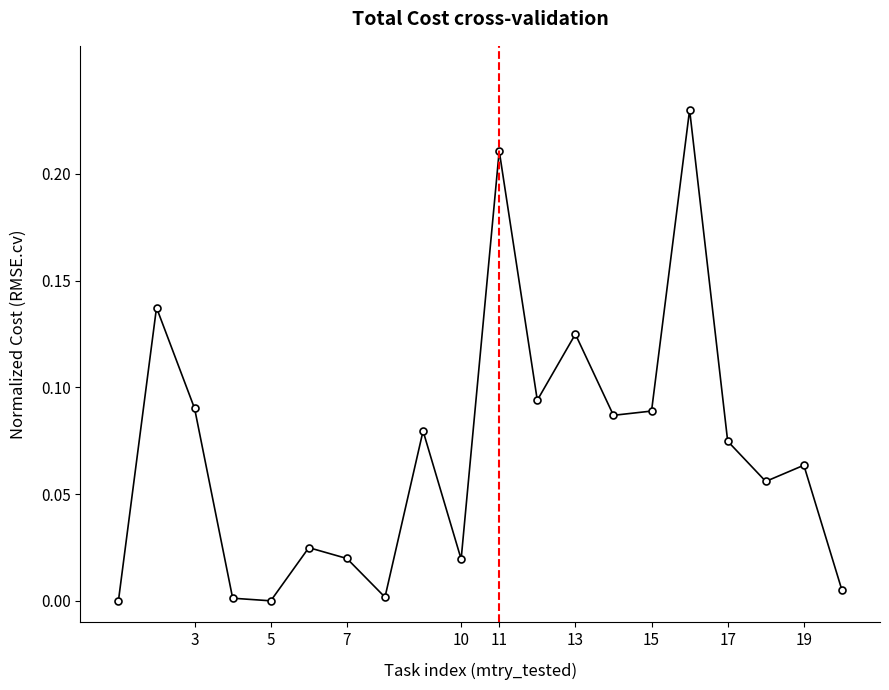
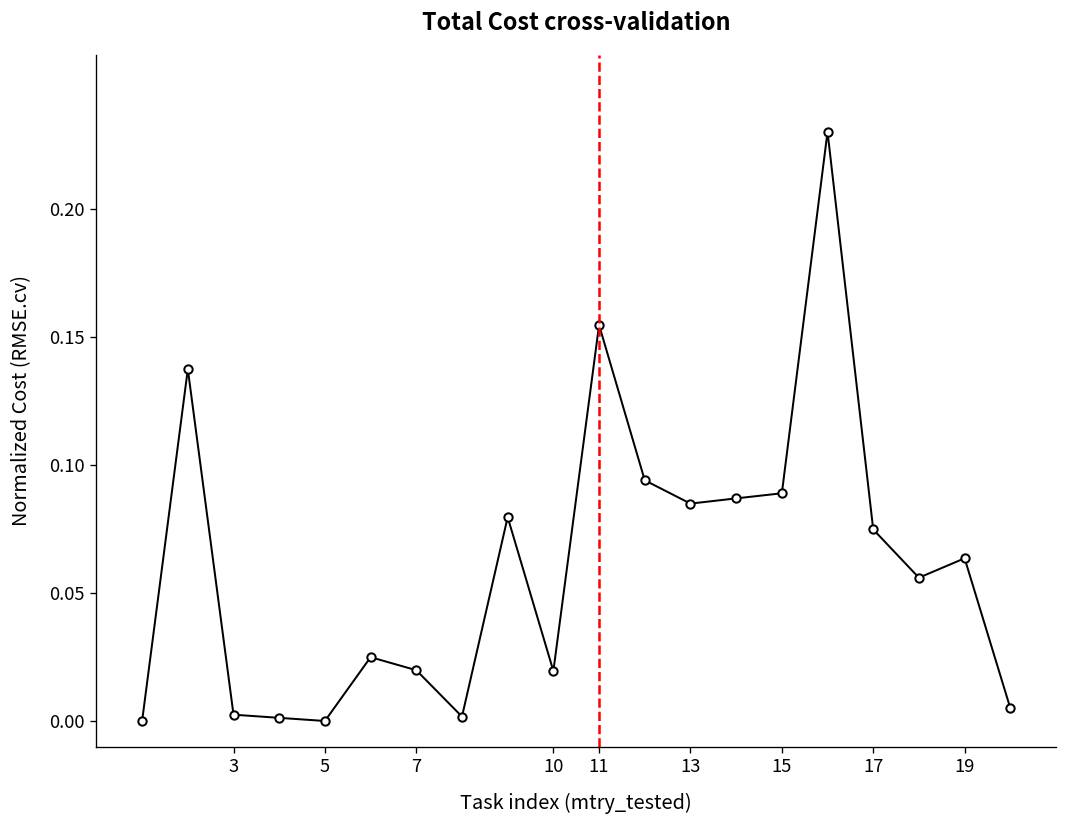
3: 0.090 -> 0.002
11: 0.211 -> 0.155
13: 0.125 -> 0.085
